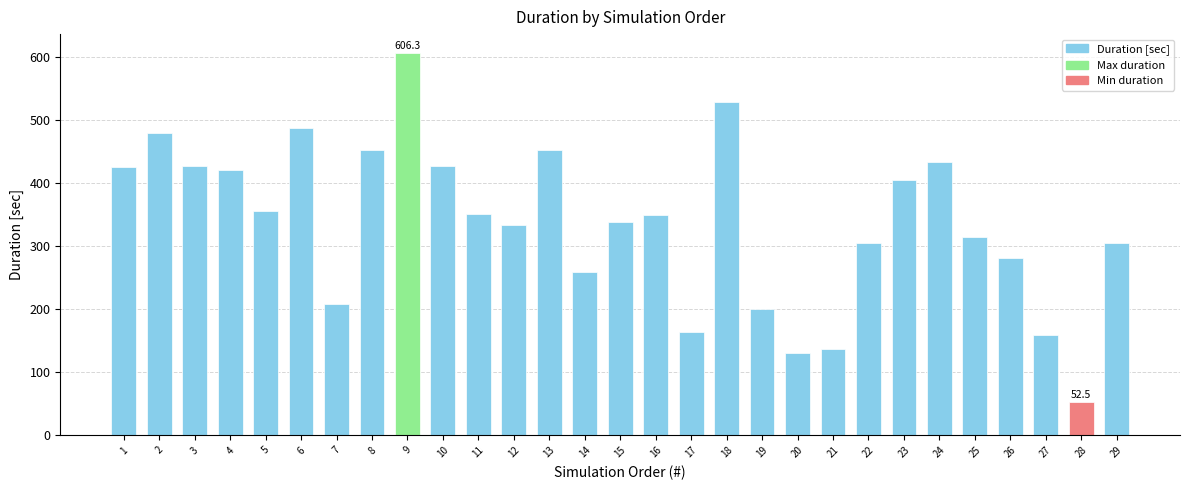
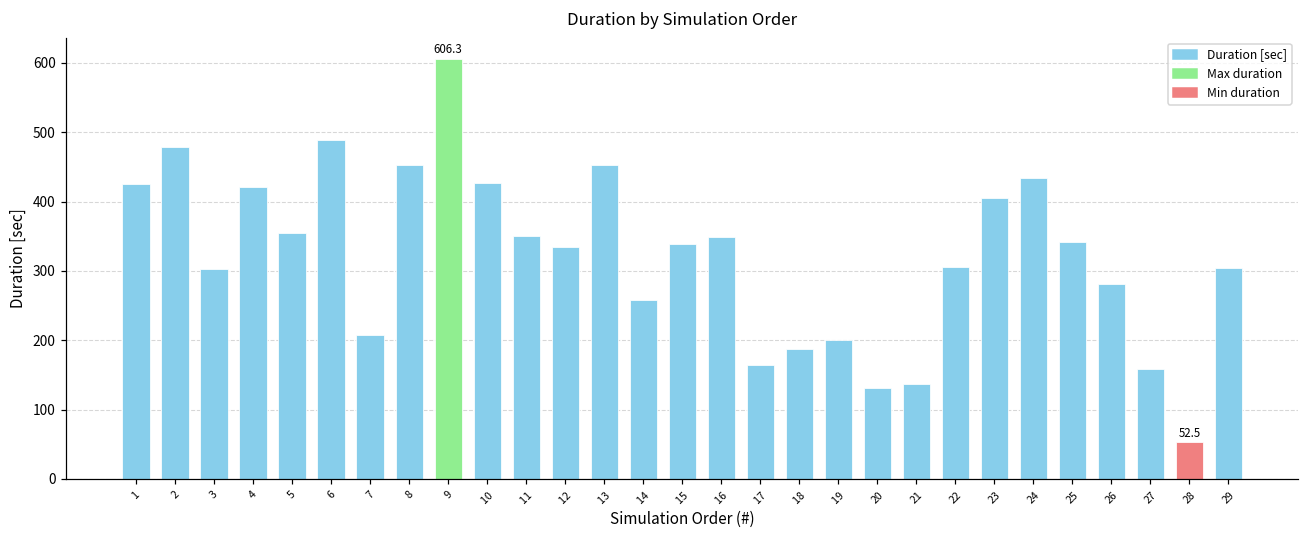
3: 430 -> 300
18: 530 -> 190
25: 310 -> 340
